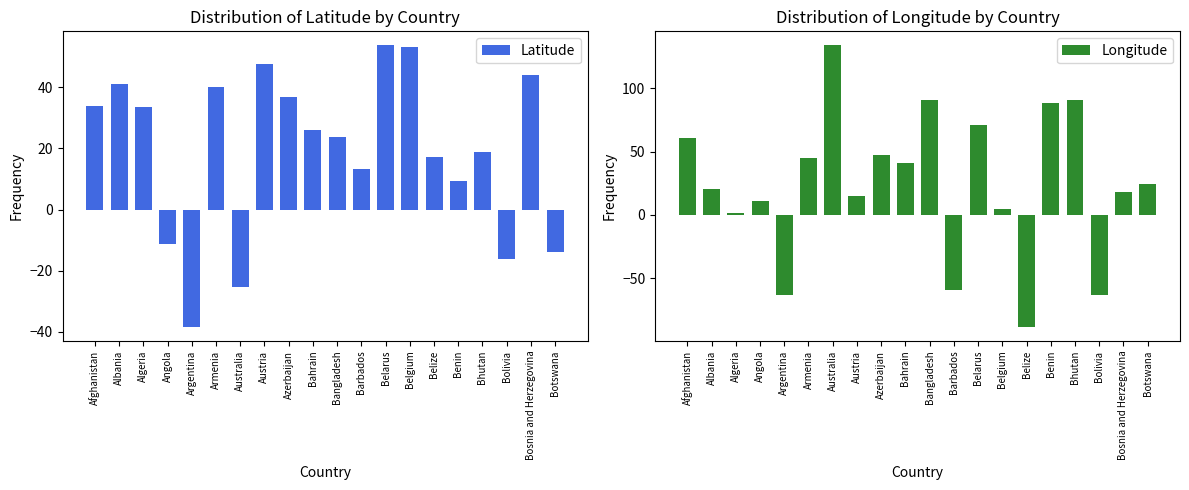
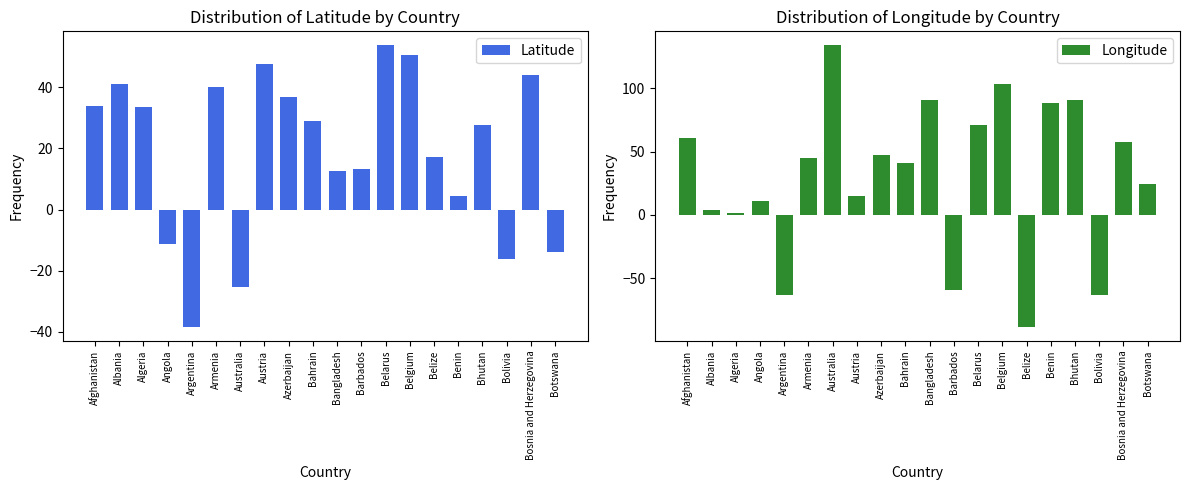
Distribution of Latitude by Country, Bahrain: 26 -> 29
Distribution of Latitude by Country, Bangladesh: 24 -> 13
Distribution of Latitude by Country, Belgium: 53 -> 51
Distribution of Latitude by Country, Benin: 9 -> 4
Distribution of Latitude by Country, Bhutan: 19 -> 28
Distribution of Longitude by Country, Albania: 20 -> 3
Distribution of Longitude by Country, Belgium: 4 -> 103
Distribution of Longitude by Country, Bosnia and Herzegovina: 18 -> 57
